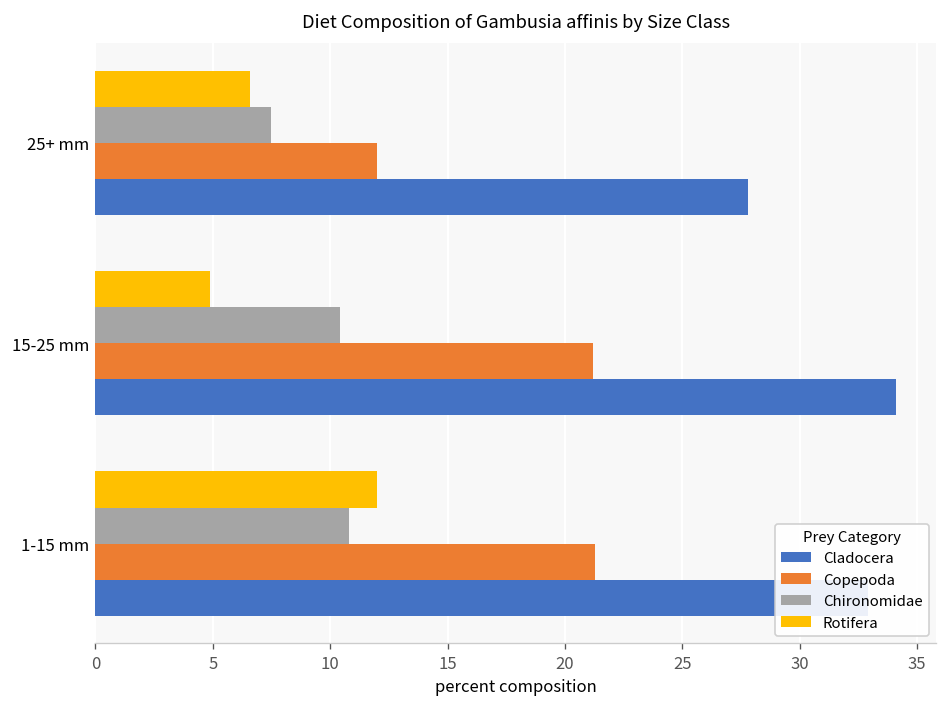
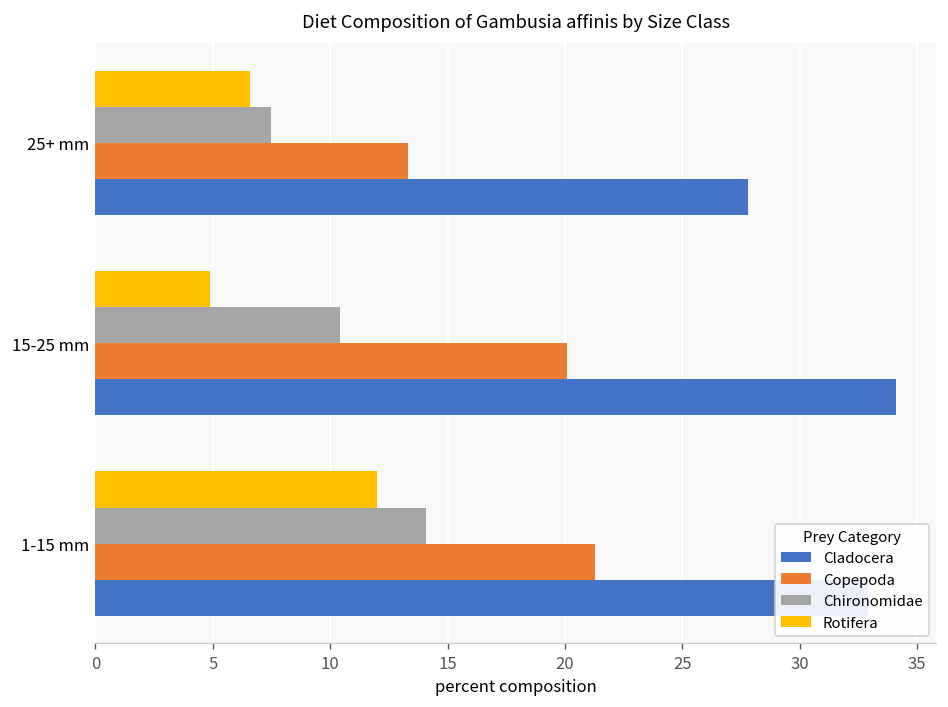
Copepoda, 25+ mm: 12.0 -> 13.3
Copepoda, 15-25 mm: 21.2 -> 20.1
Chironomidae, 1-15 mm: 10.8 -> 14.1
